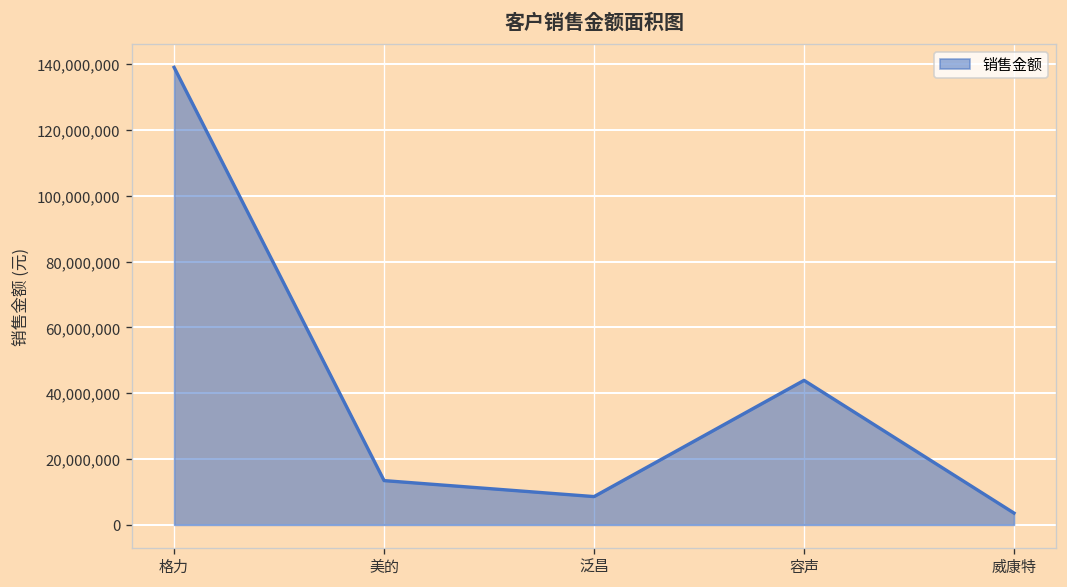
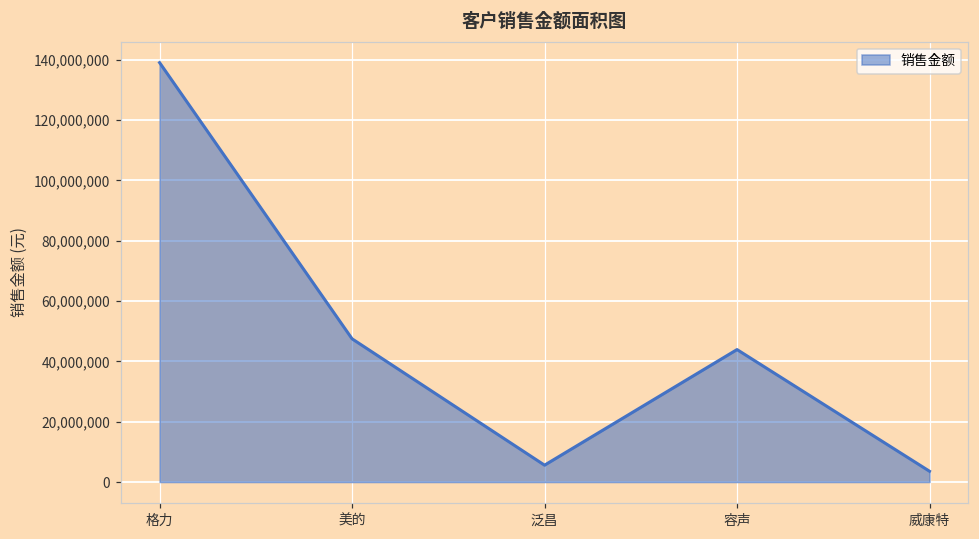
美的: 13,000,000 -> 47,000,000
泛昌: 9,000,000 -> 6,000,000
